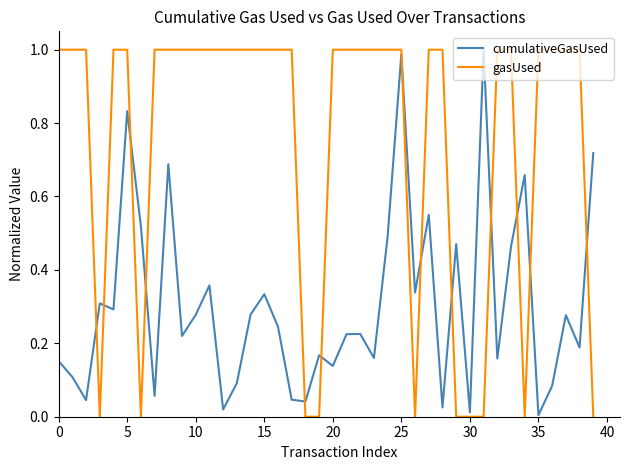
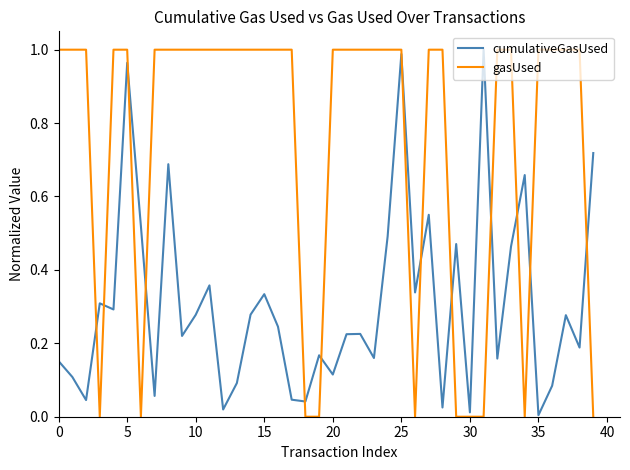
cumulativeGasUsed, 5: 0.83 -> 0.96
cumulativeGasUsed, 20: 0.14 -> 0.11
